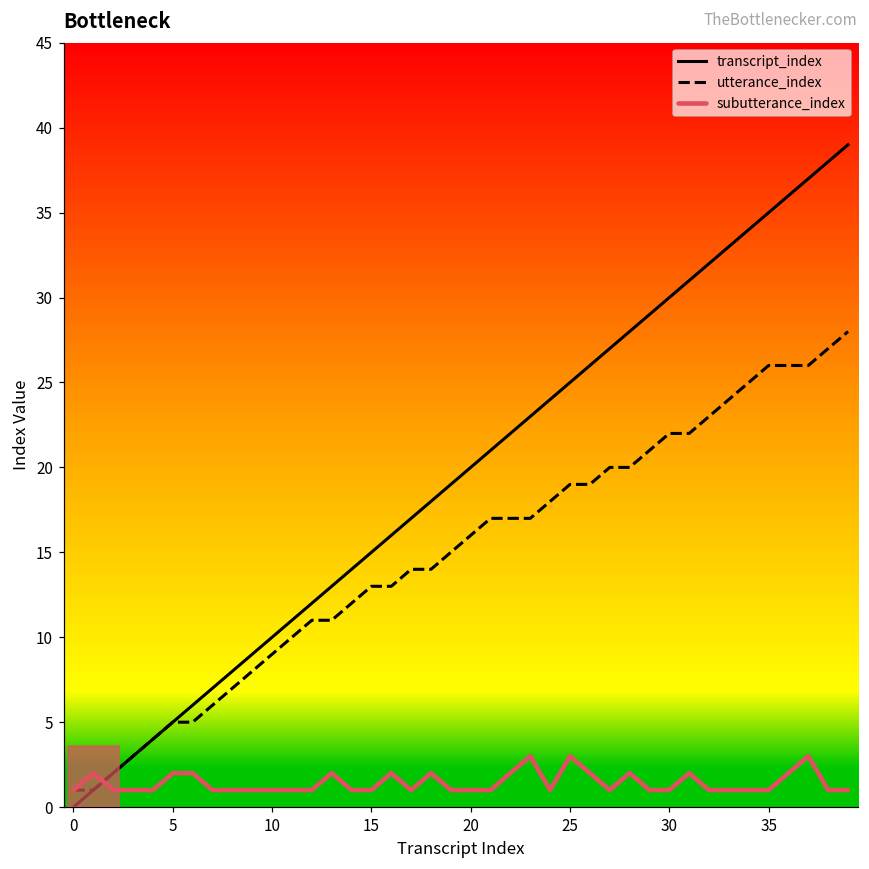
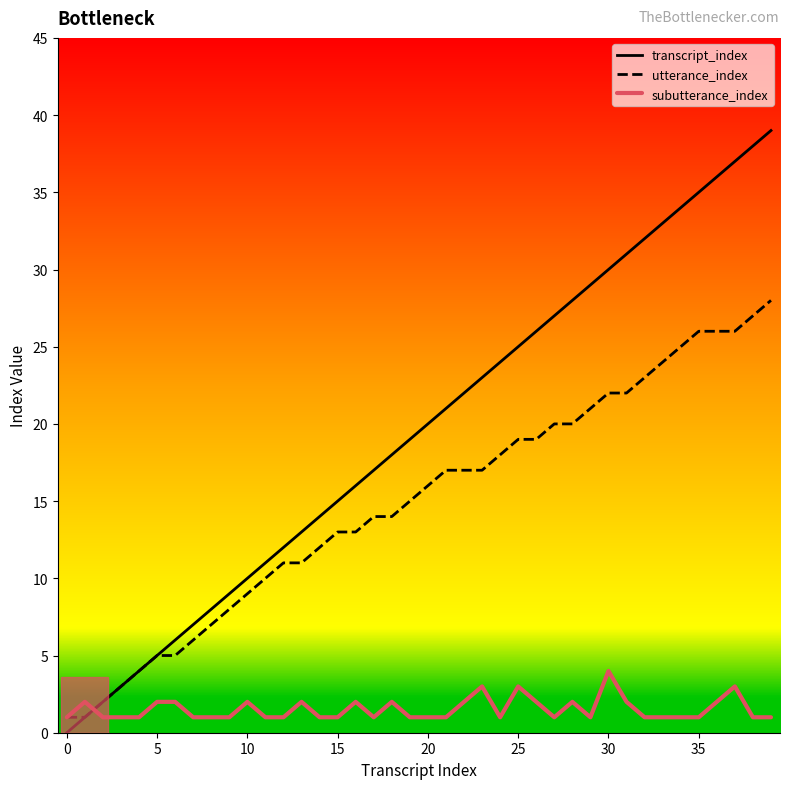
subutterance_index, 10: 1 -> 2
subutterance_index, 30: 1 -> 4
